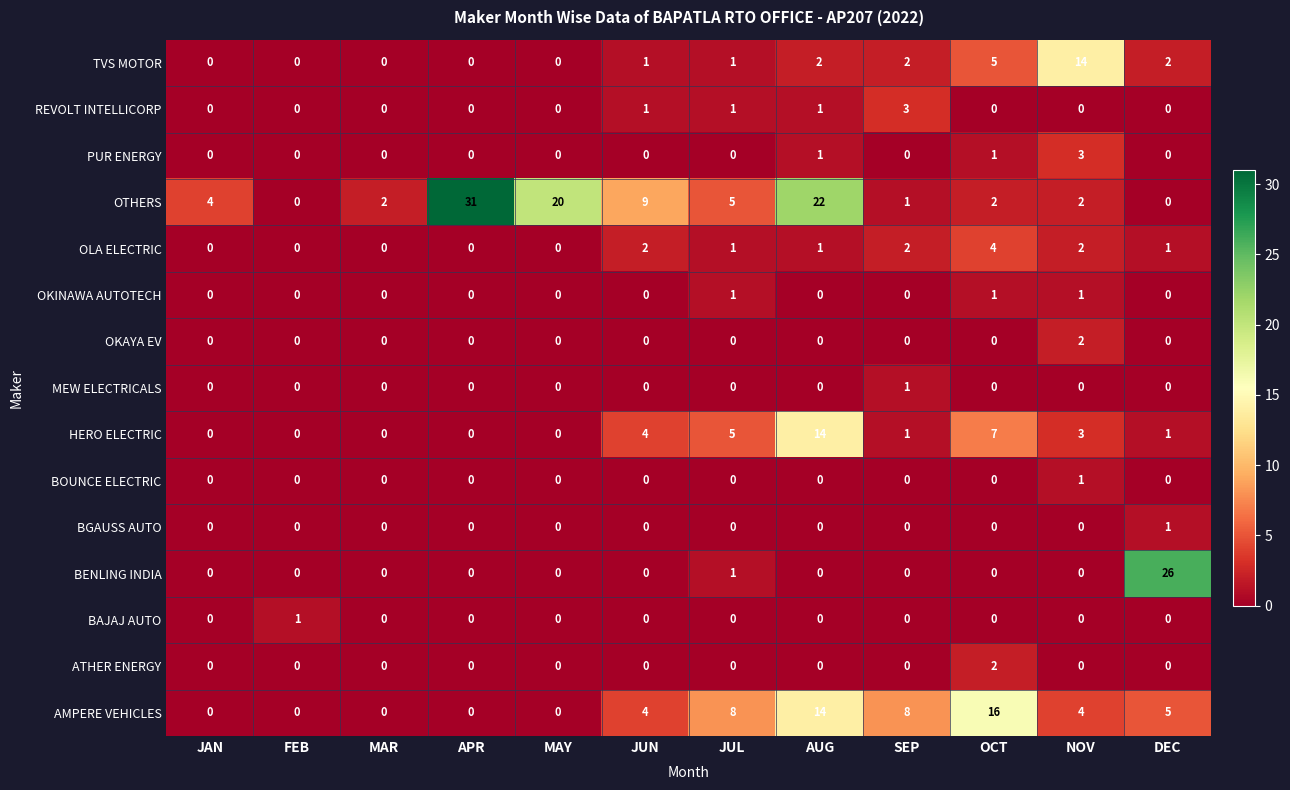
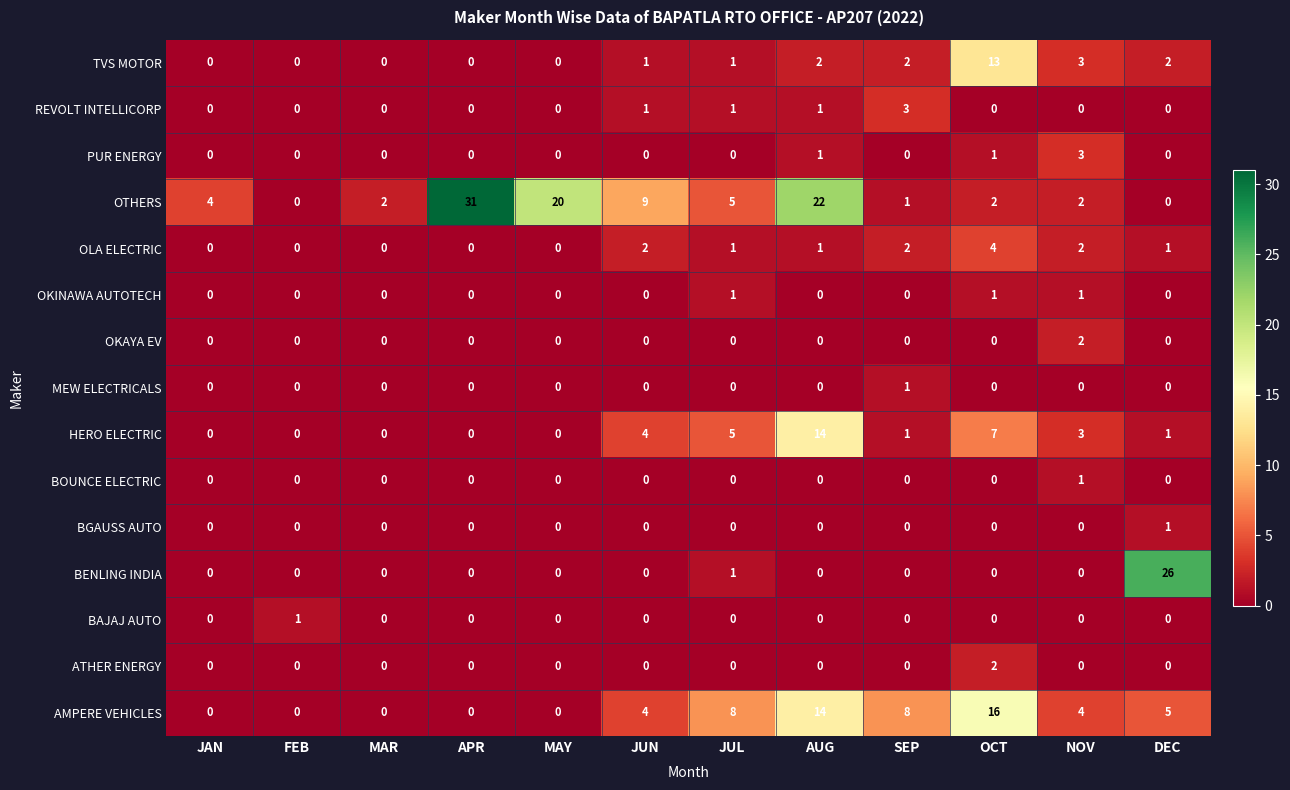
TVS MOTOR, OCT: 5 -> 13
TVS MOTOR, NOV: 14 -> 3
